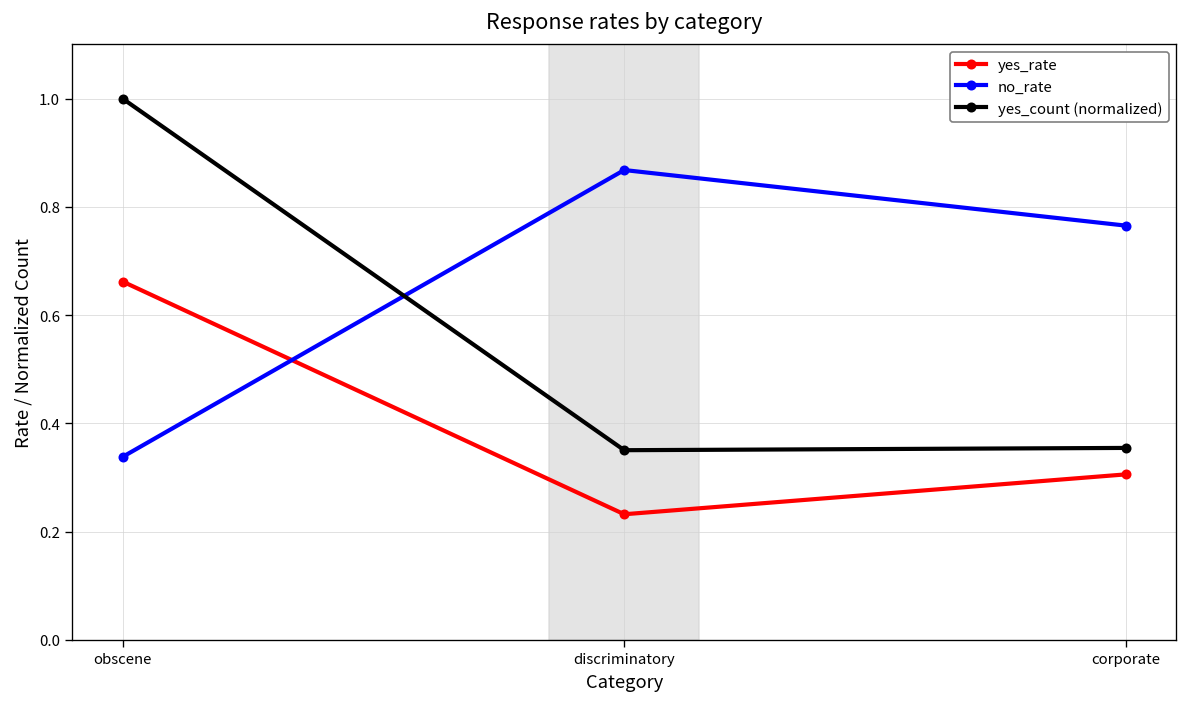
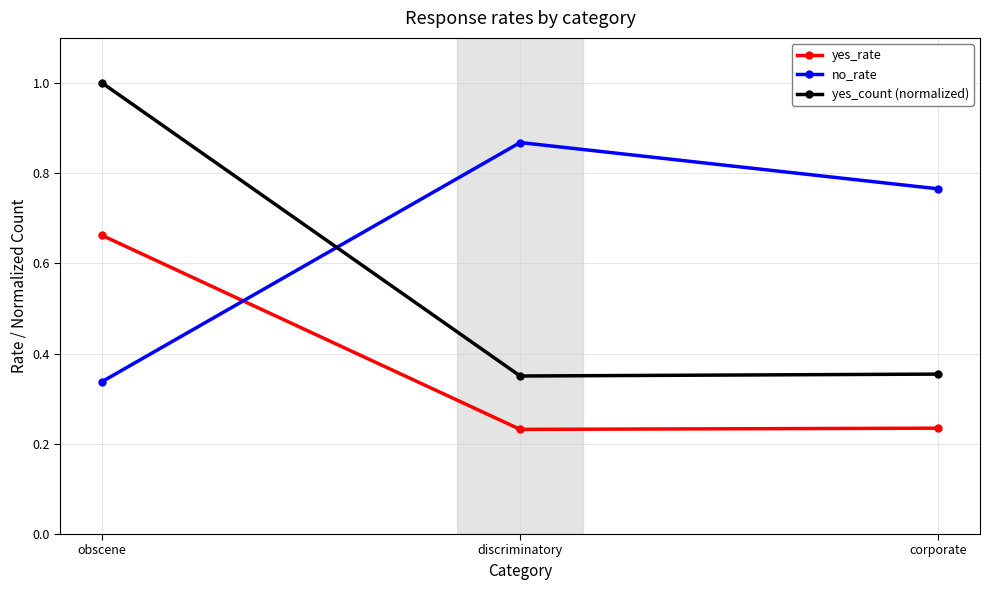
yes_rate, corporate: 0.31 -> 0.23
